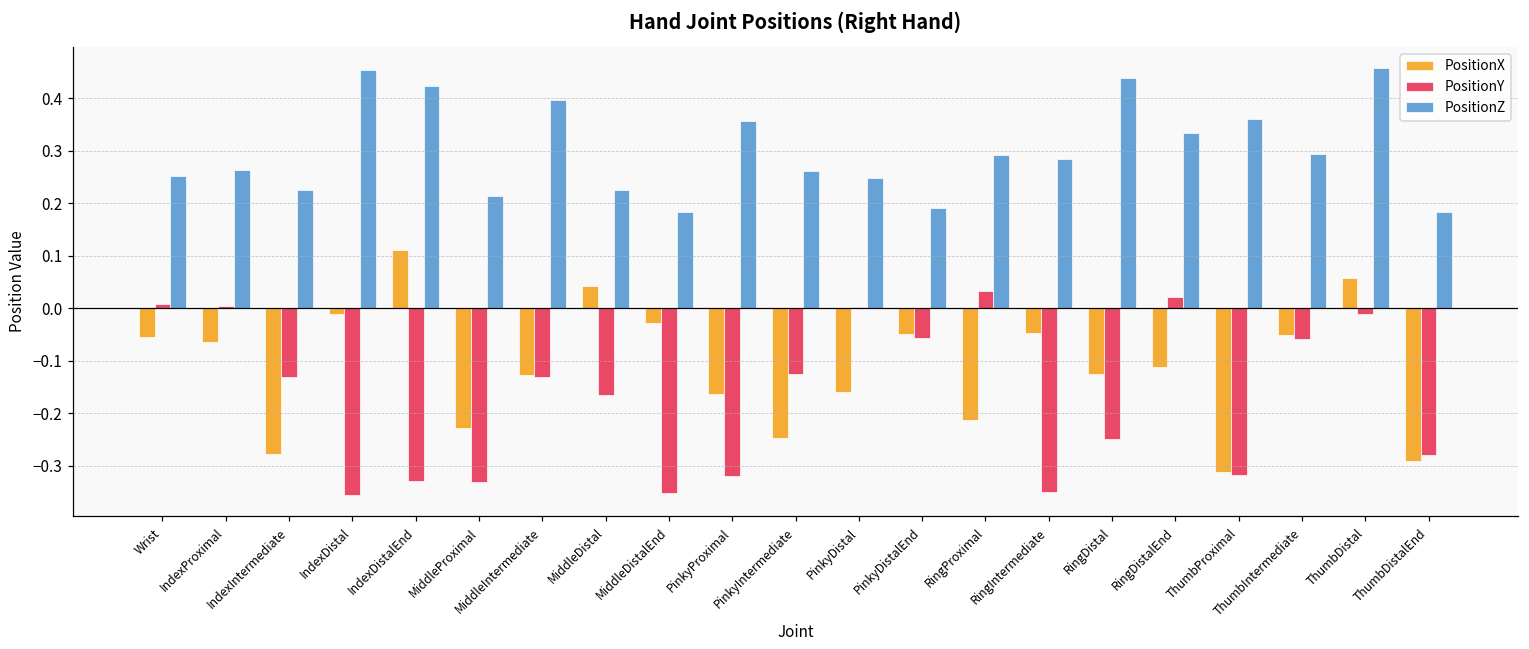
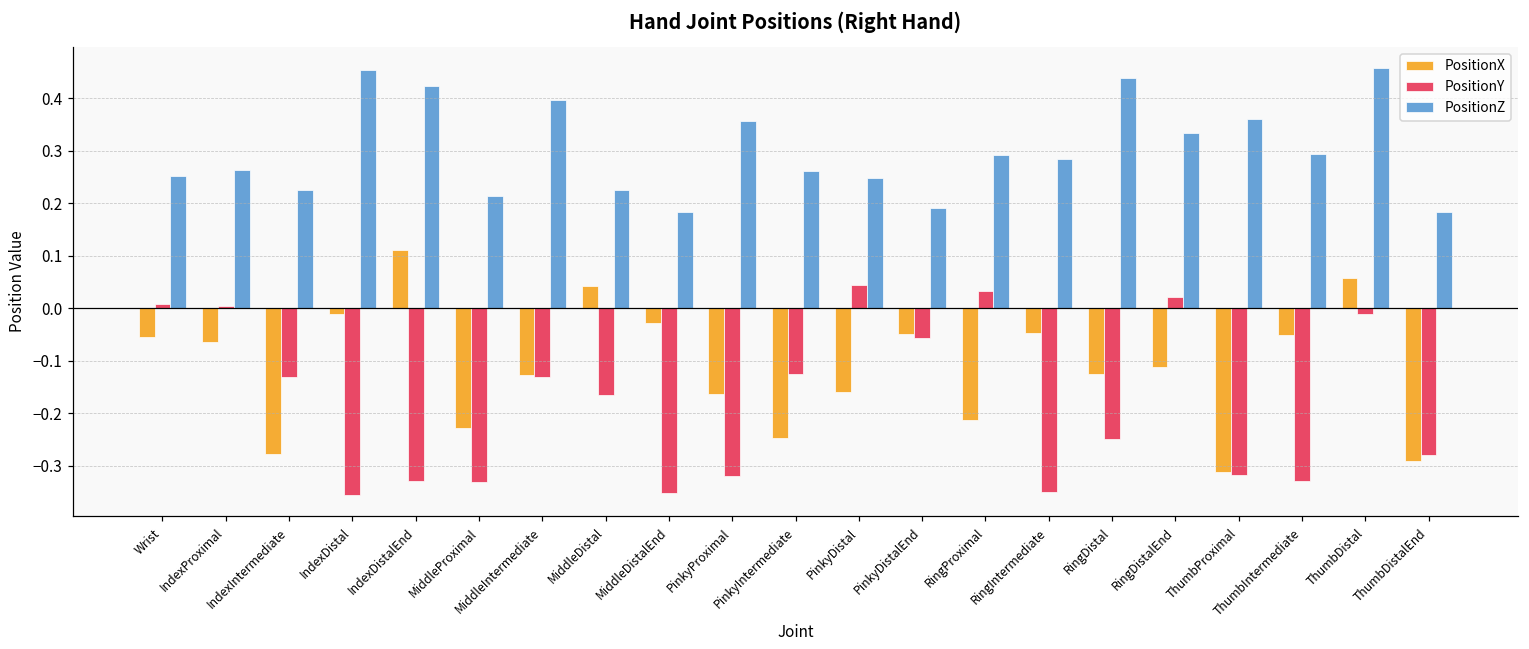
PositionY, PinkyDistal: 0.00 -> 0.04
PositionY, ThumbIntermediate: -0.06 -> -0.33
